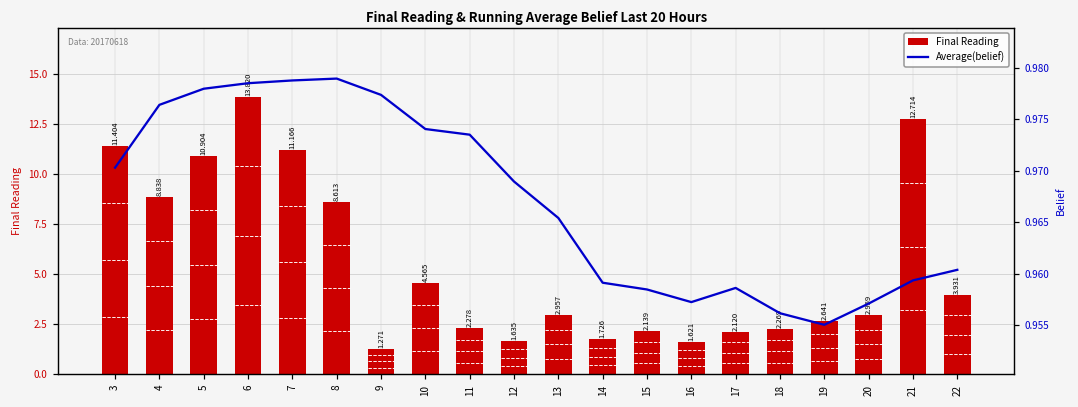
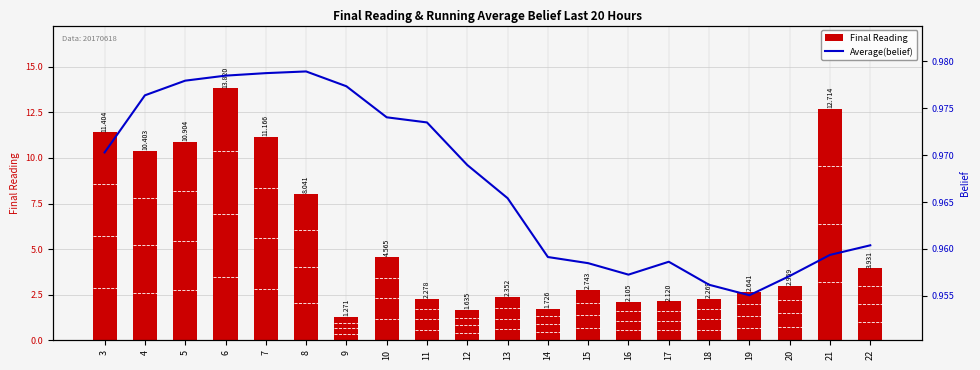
Final Reading, 4: 8.838 -> 10.403
Final Reading, 8: 8.613 -> 8.041
Final Reading, 13: 2.957 -> 2.352
Final Reading, 15: 2.139 -> 2.743
Final Reading, 16: 1.621 -> 2.105
